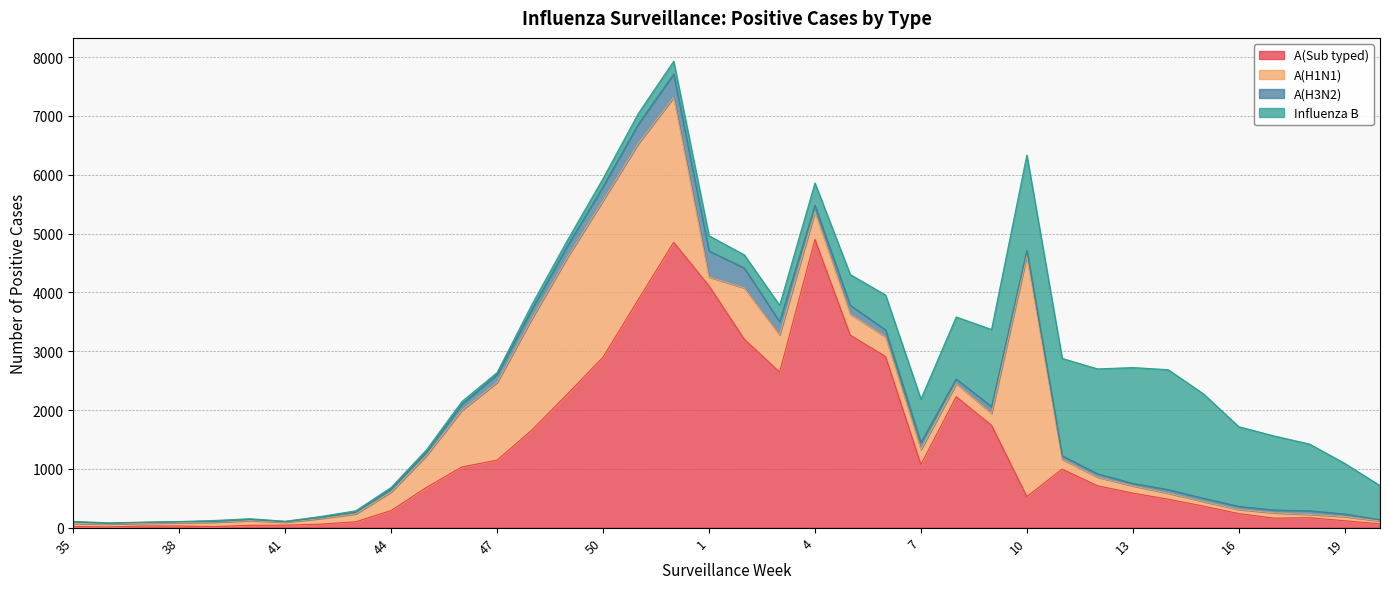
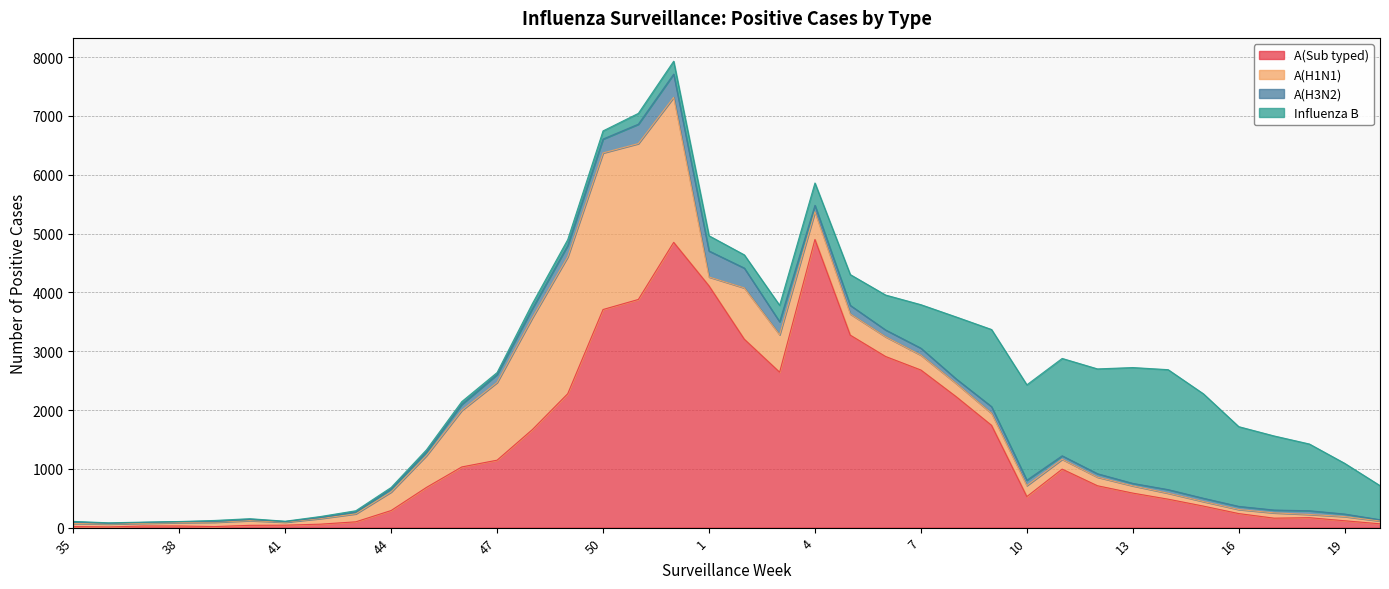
A(Sub typed), 50: 2900 -> 3700
A(Sub typed), 7: 1100 -> 2700
A(H1N1), 10: 4100 -> 200
